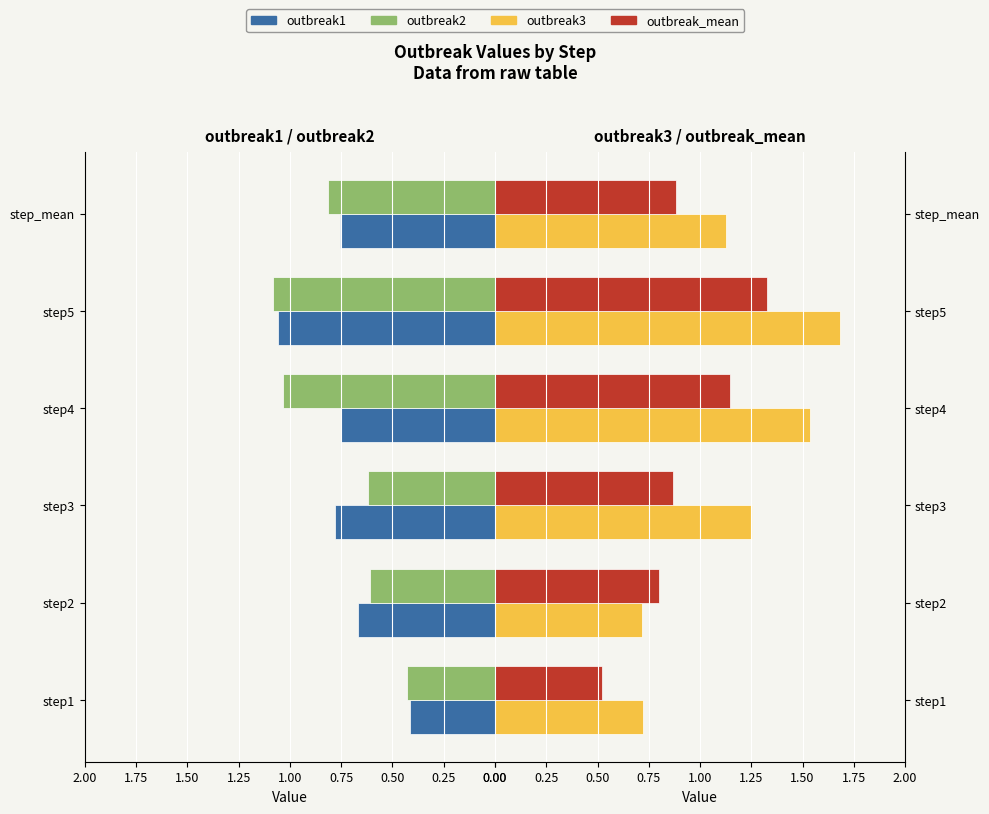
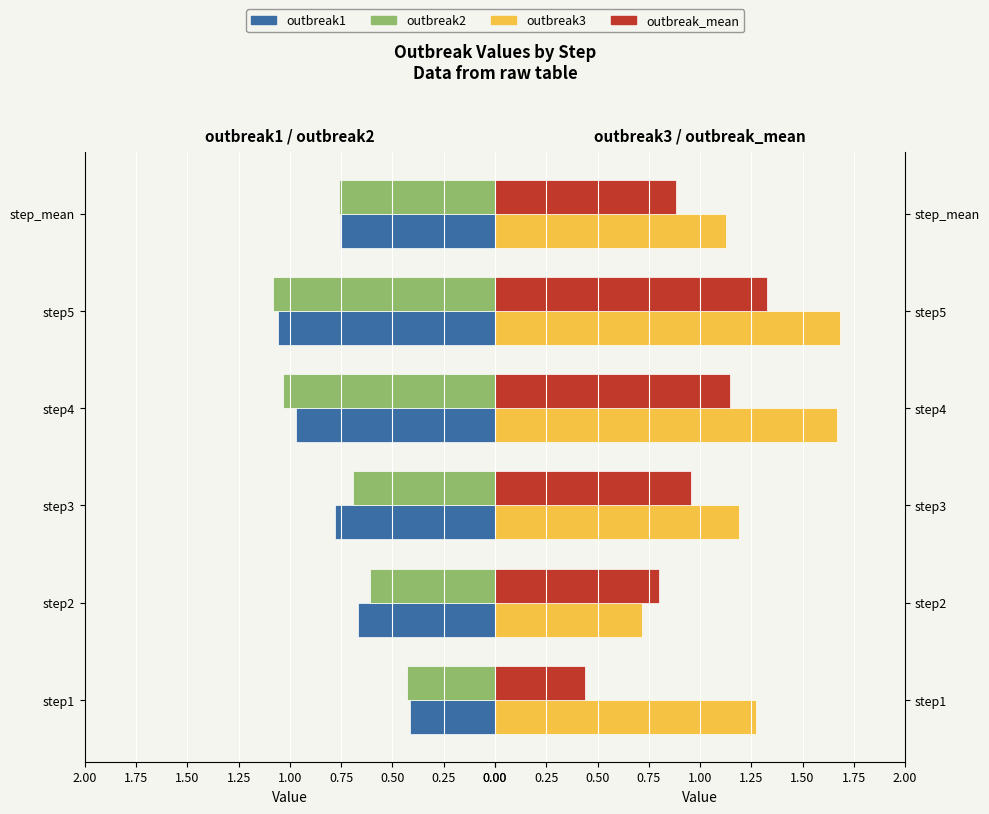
outbreak1 / outbreak2, outbreak2, step_mean: 0.81 -> 0.76
outbreak1 / outbreak2, outbreak1, step4: 0.75 -> 0.97
outbreak1 / outbreak2, outbreak2, step3: 0.62 -> 0.69
outbreak3 / outbreak_mean, outbreak3, step4: 1.54 -> 1.67
outbreak3 / outbreak_mean, outbreak_mean, step3: 0.87 -> 0.95
outbreak3 / outbreak_mean, outbreak3, step3: 1.25 -> 1.19
outbreak3 / outbreak_mean, outbreak_mean, step1: 0.52 -> 0.44
outbreak3 / outbreak_mean, outbreak3, step1: 0.72 -> 1.27
